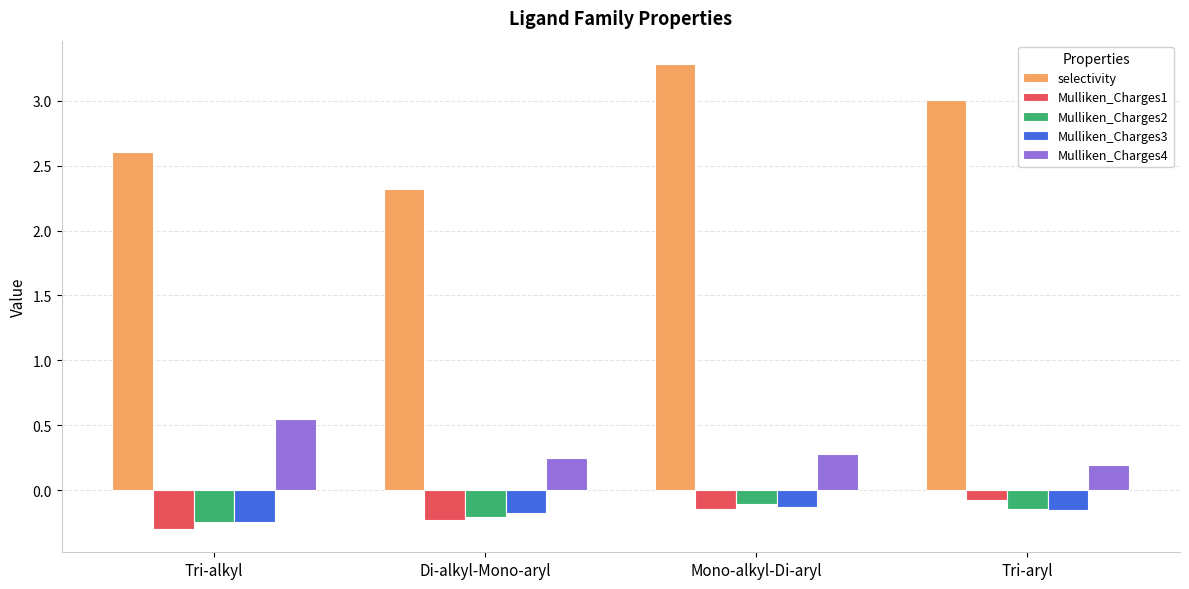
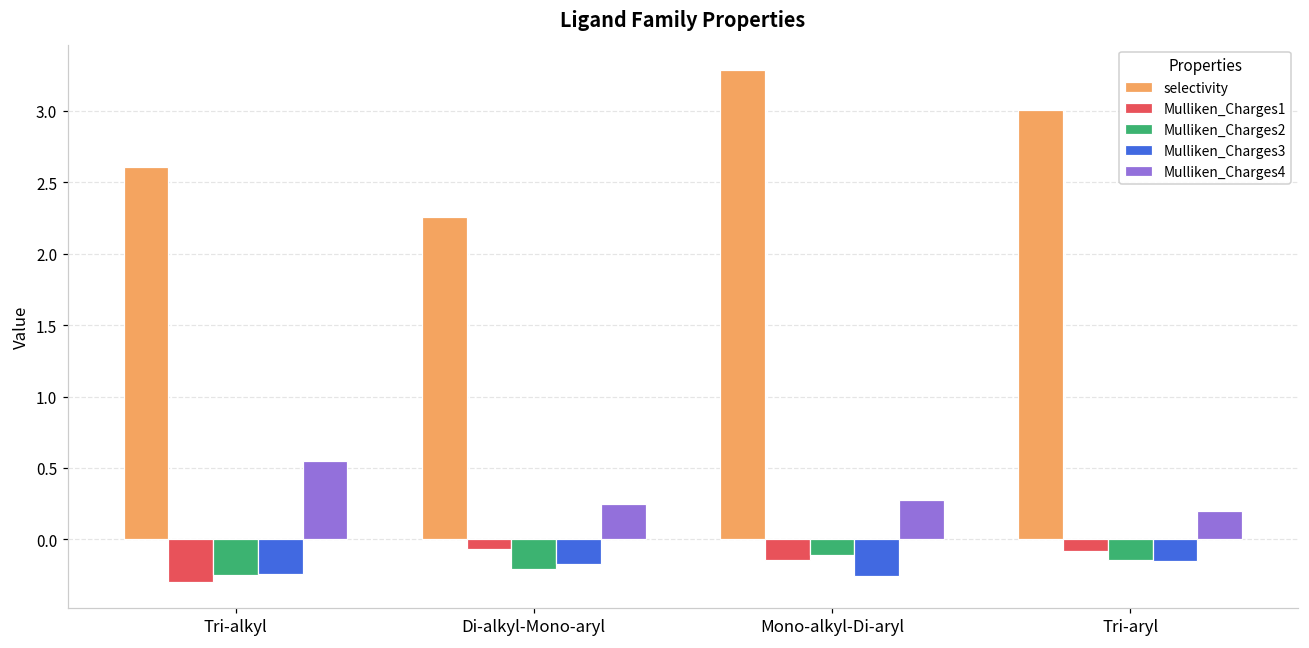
selectivity, Di-alkyl-Mono-aryl: 2.32 -> 2.26
Mulliken_Charges1, Di-alkyl-Mono-aryl: -0.23 -> -0.07
Mulliken_Charges3, Mono-alkyl-Di-aryl: -0.13 -> -0.26
